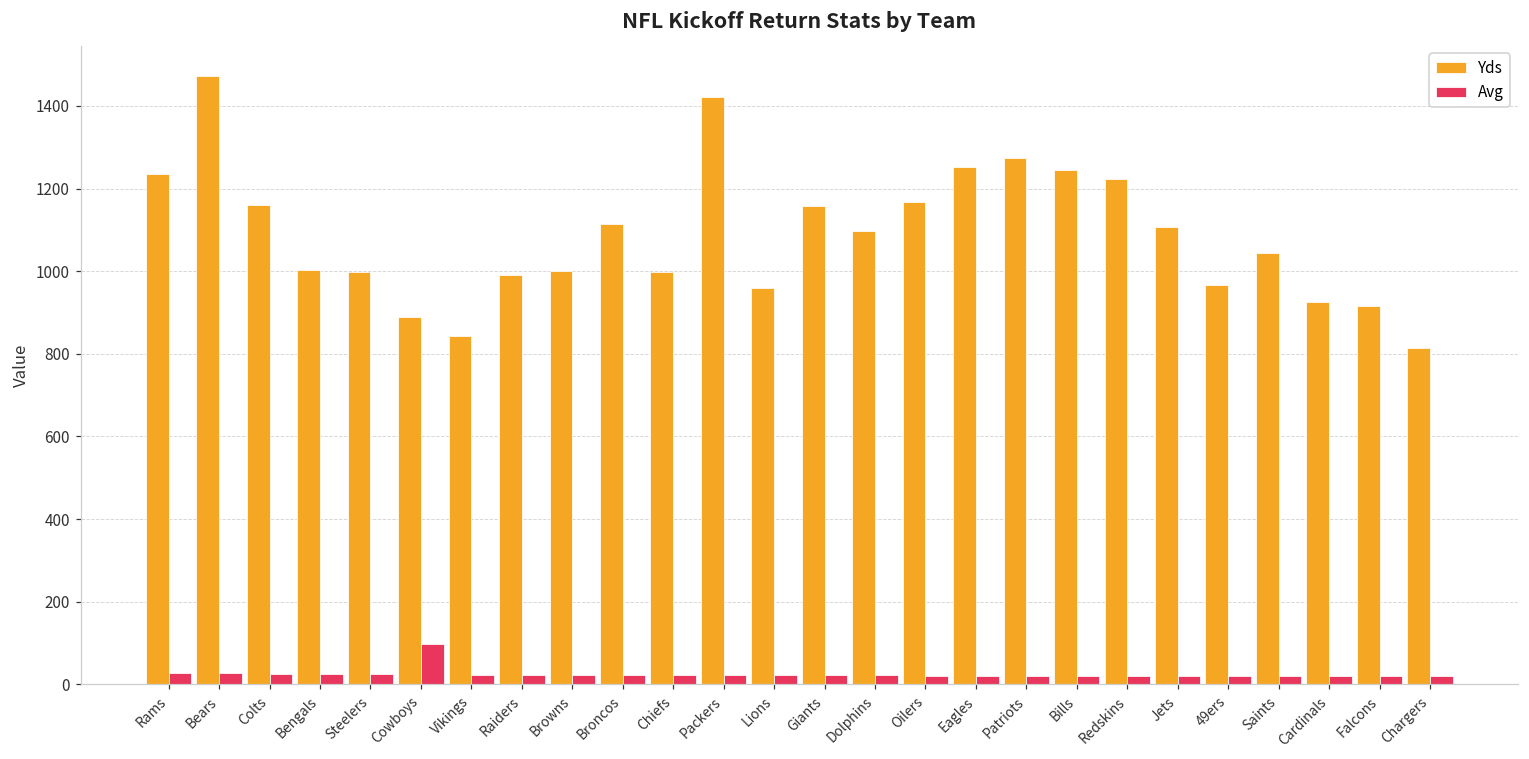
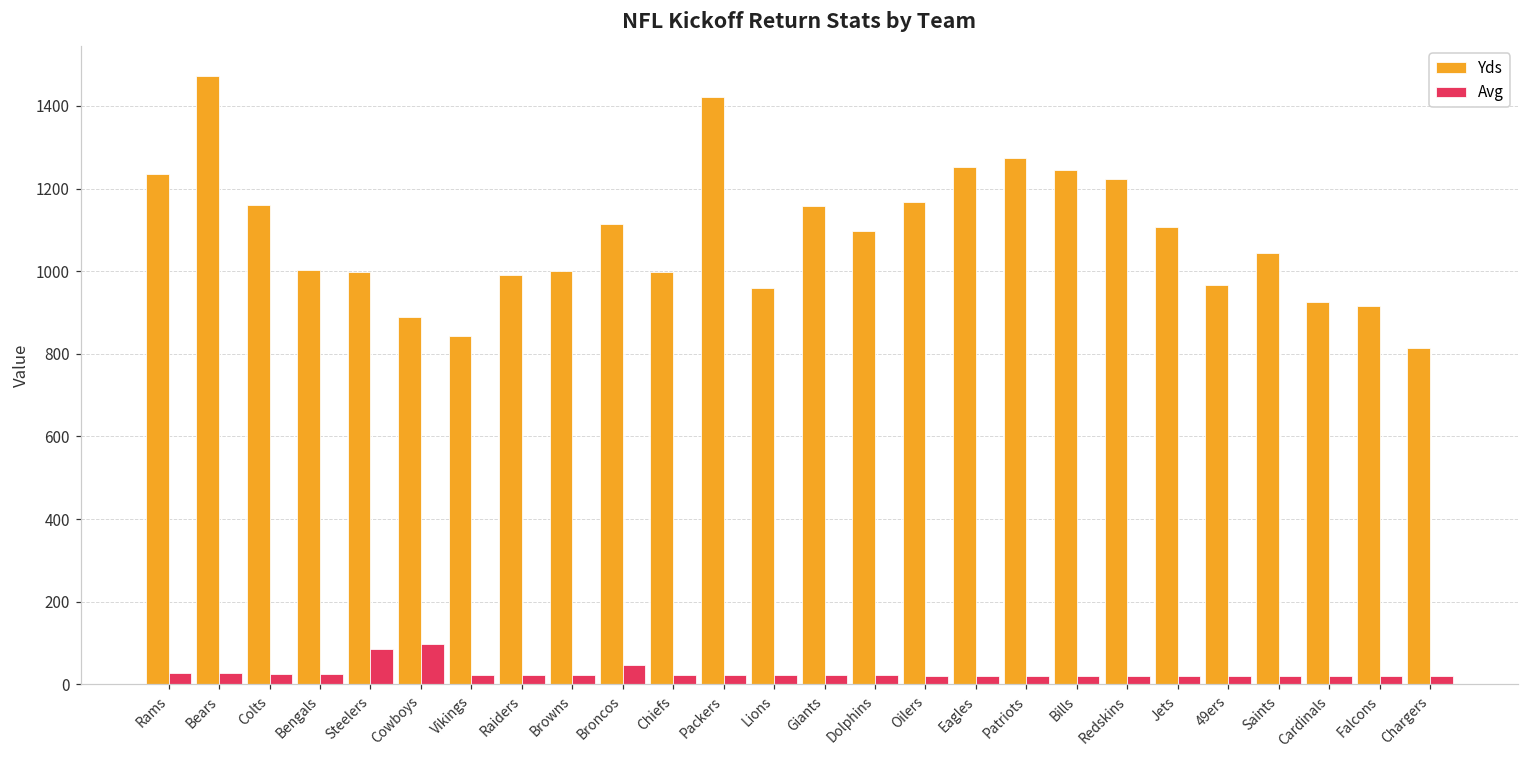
Avg, Steelers: 20 -> 90
Avg, Broncos: 20 -> 50
